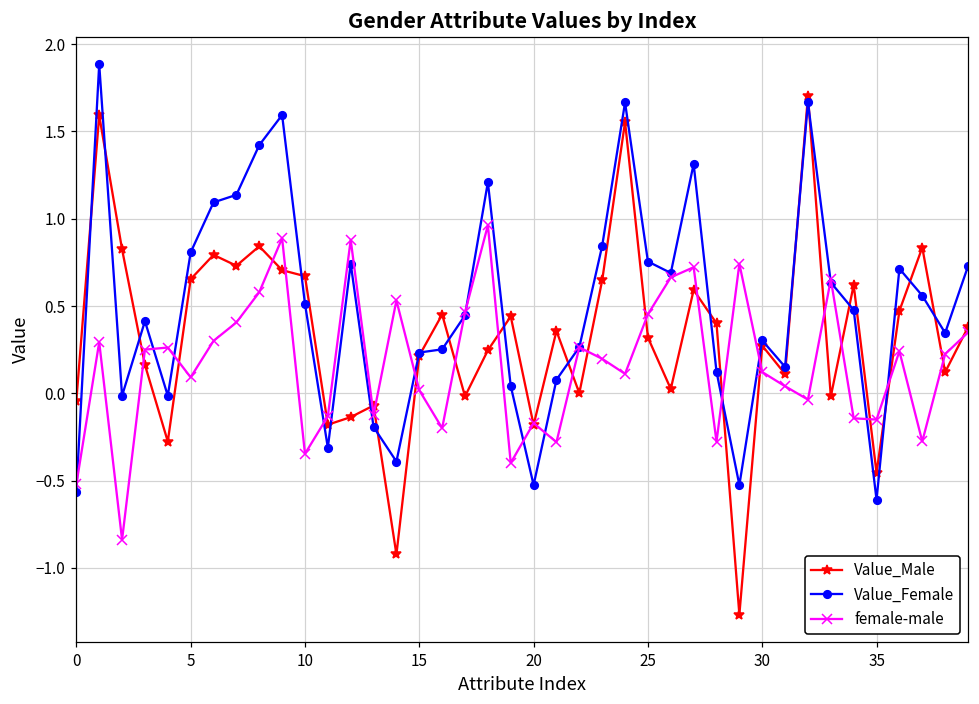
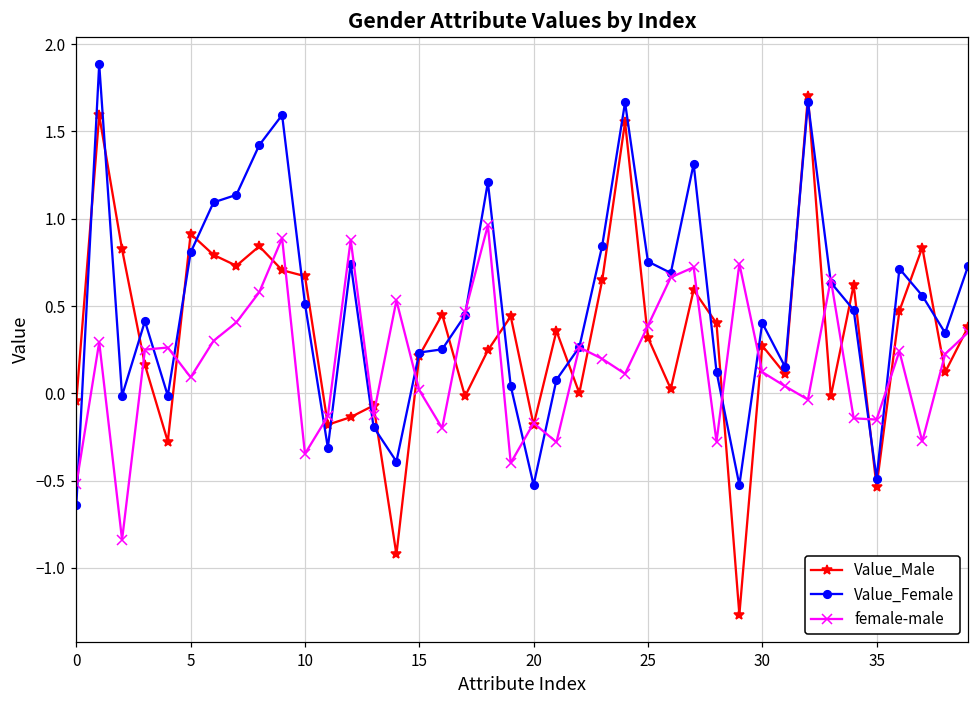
Value_Female, 0: -0.56 -> -0.64
Value_Male, 5: 0.65 -> 0.91
female-male, 25: 0.45 -> 0.39
Value_Female, 30: 0.30 -> 0.40
Value_Male, 35: -0.45 -> -0.53
Value_Female, 35: -0.61 -> -0.49
